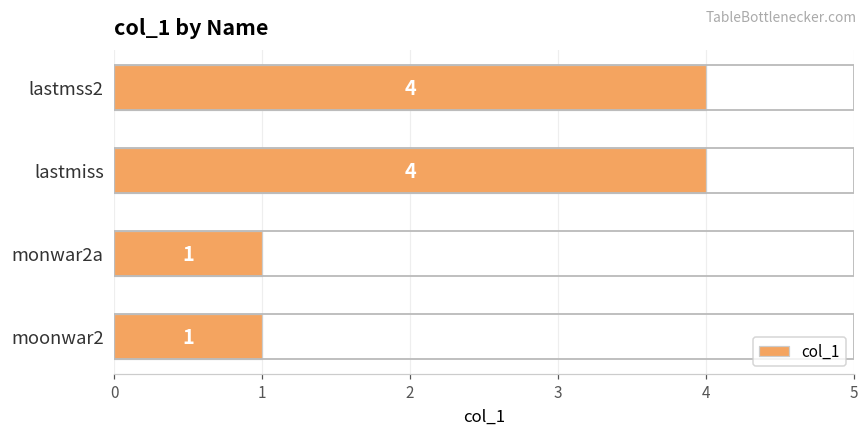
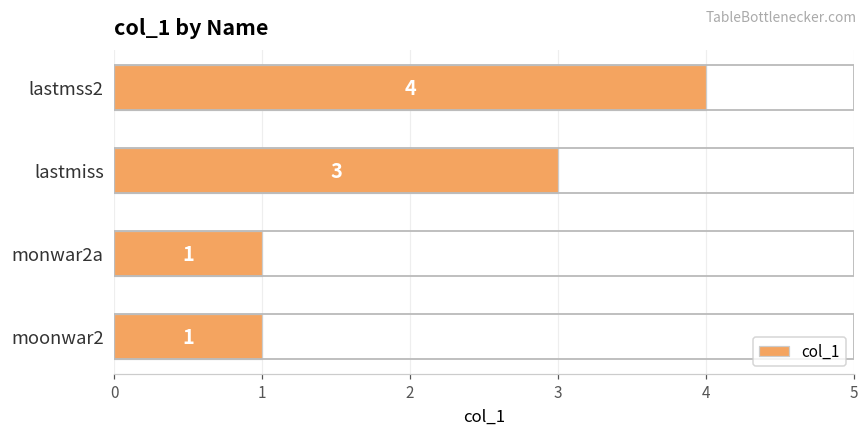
lastmiss: 4 -> 3
